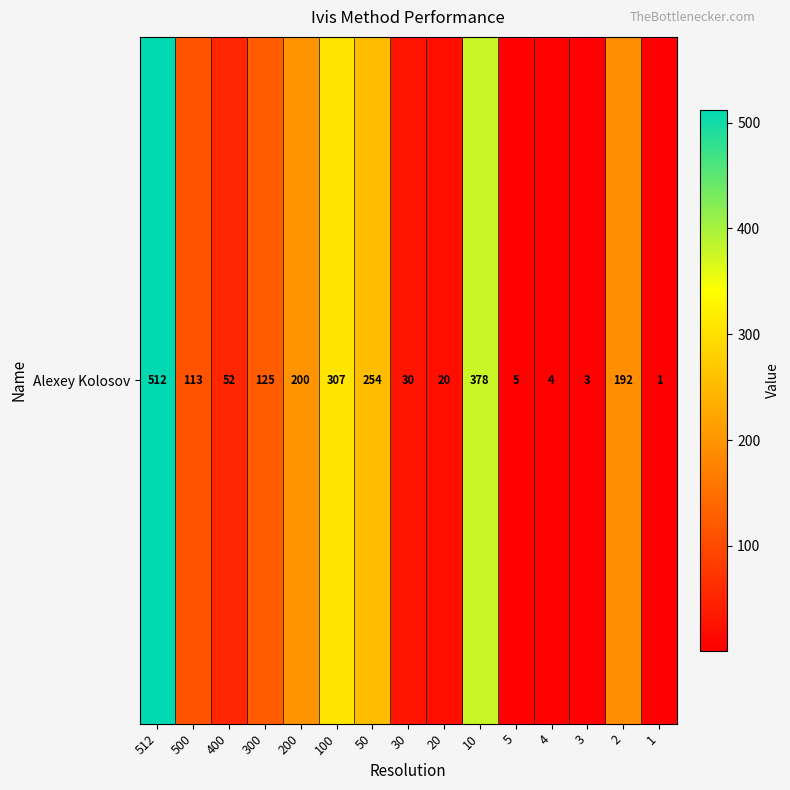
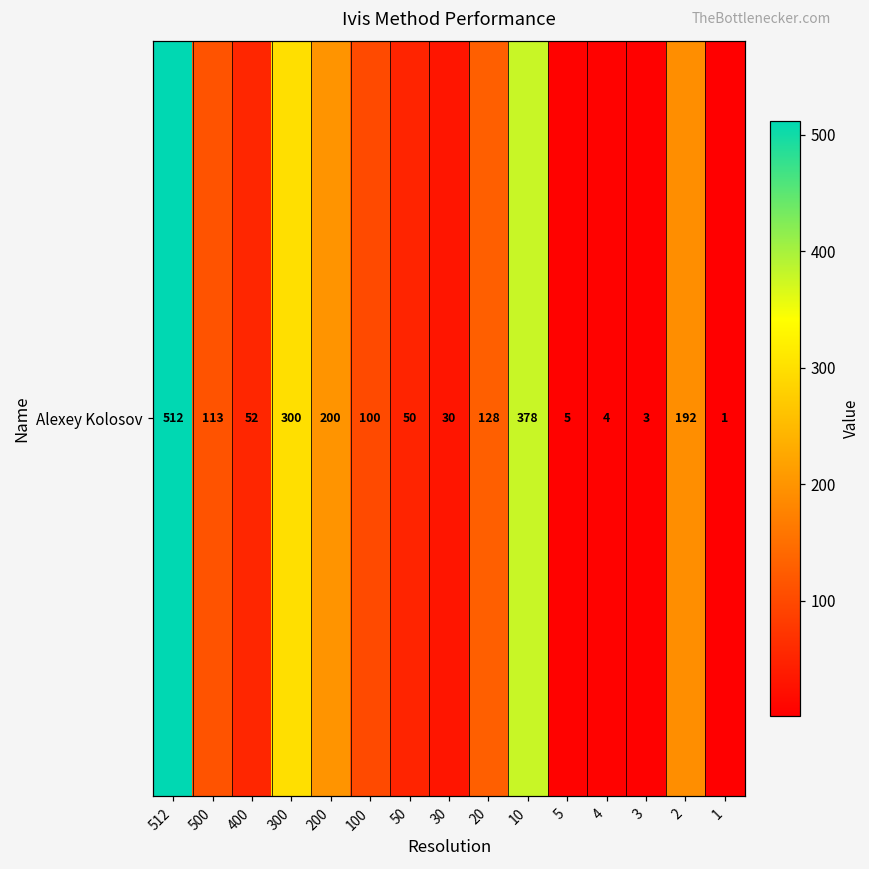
Alexey Kolosov, 300: 125 -> 300
Alexey Kolosov, 100: 307 -> 100
Alexey Kolosov, 50: 254 -> 50
Alexey Kolosov, 20: 20 -> 128
